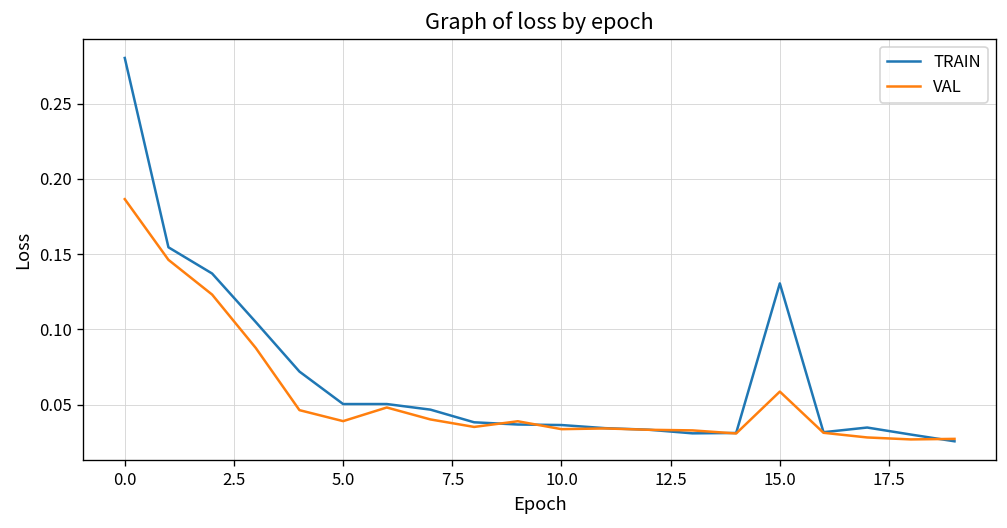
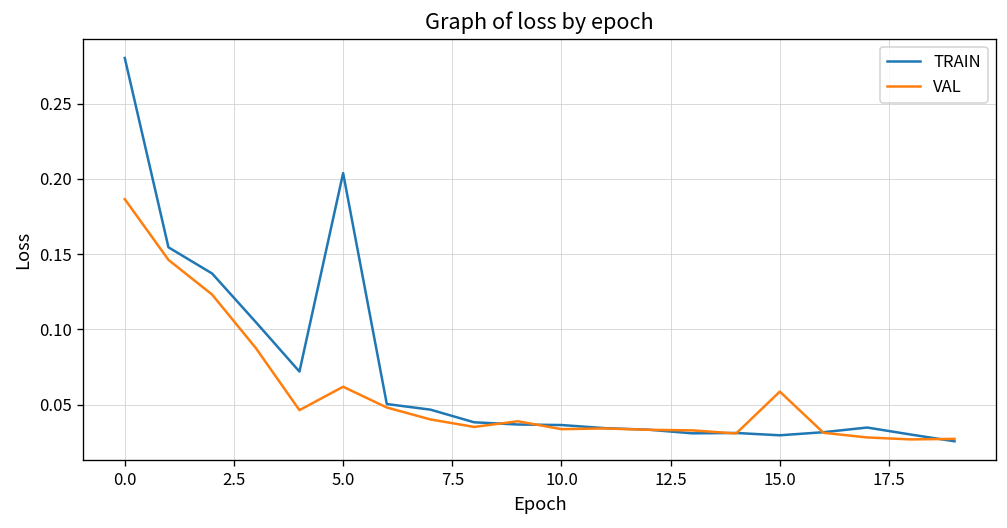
TRAIN, 5.0: 0.050 -> 0.204
VAL, 5.0: 0.039 -> 0.062
TRAIN, 15.0: 0.131 -> 0.030
